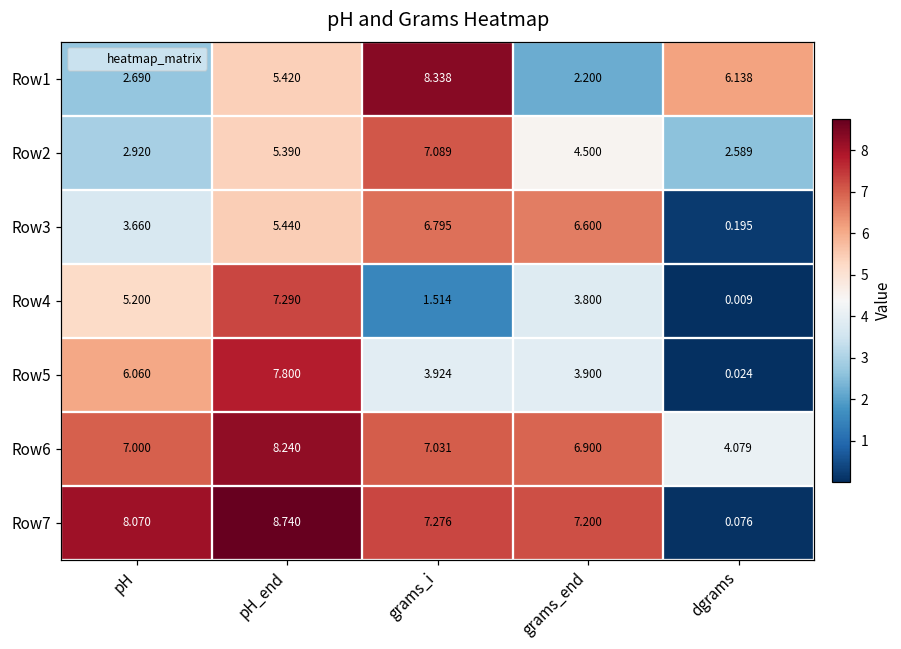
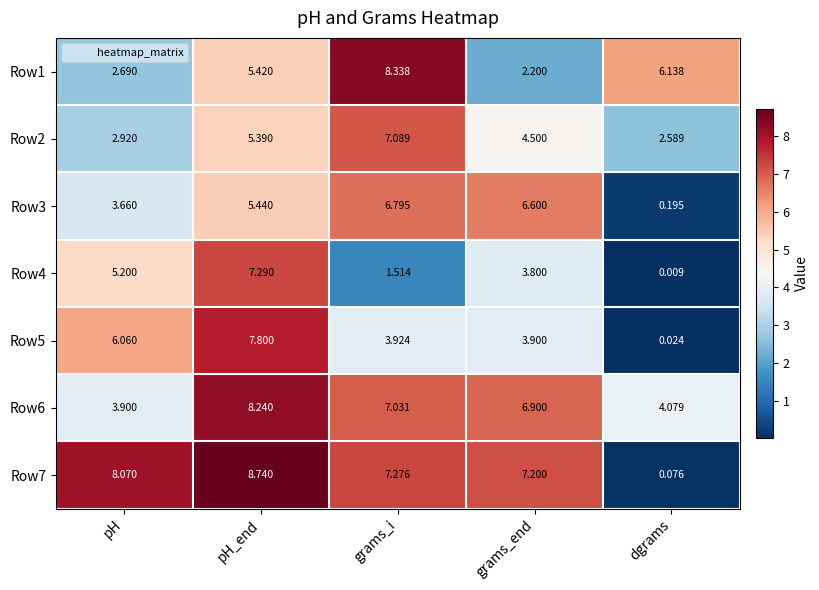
Row6, pH: 7.000 -> 3.900
